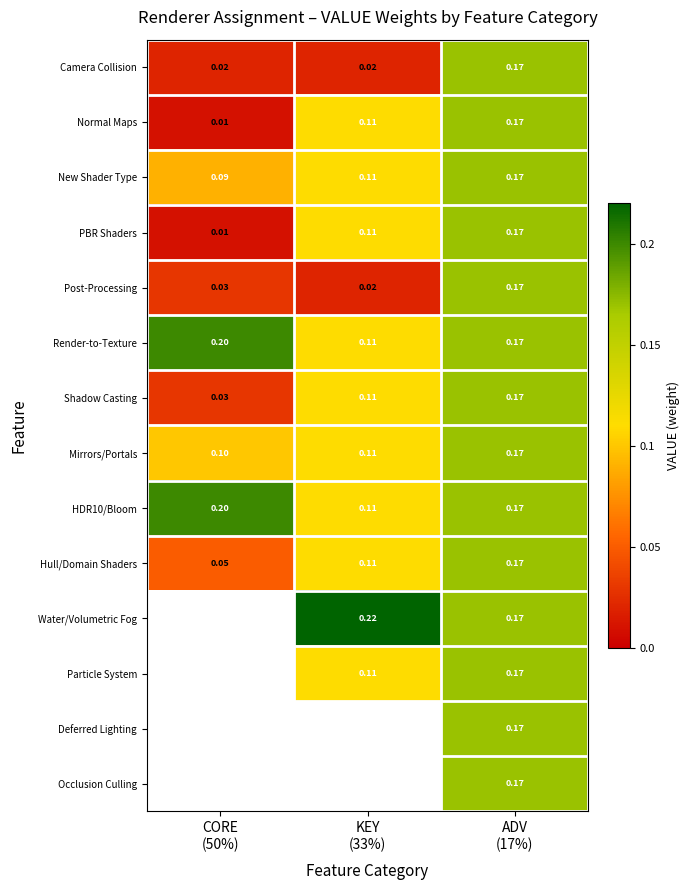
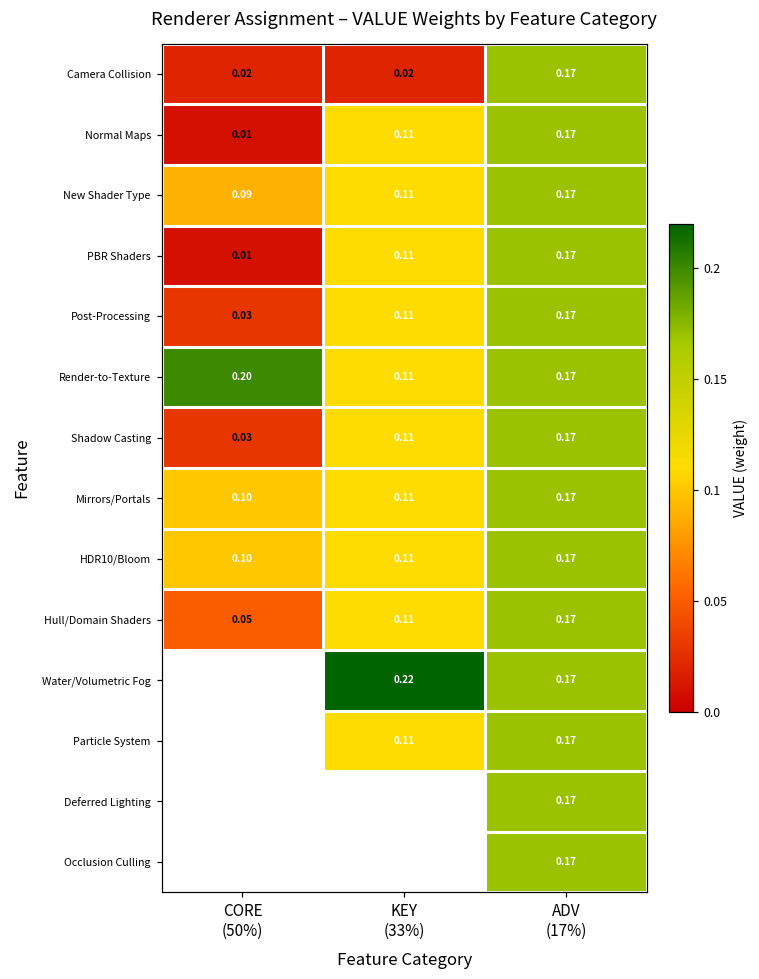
Post-Processing, KEY (33%): 0.02 -> 0.11
HDR10/Bloom, CORE (50%): 0.20 -> 0.10
